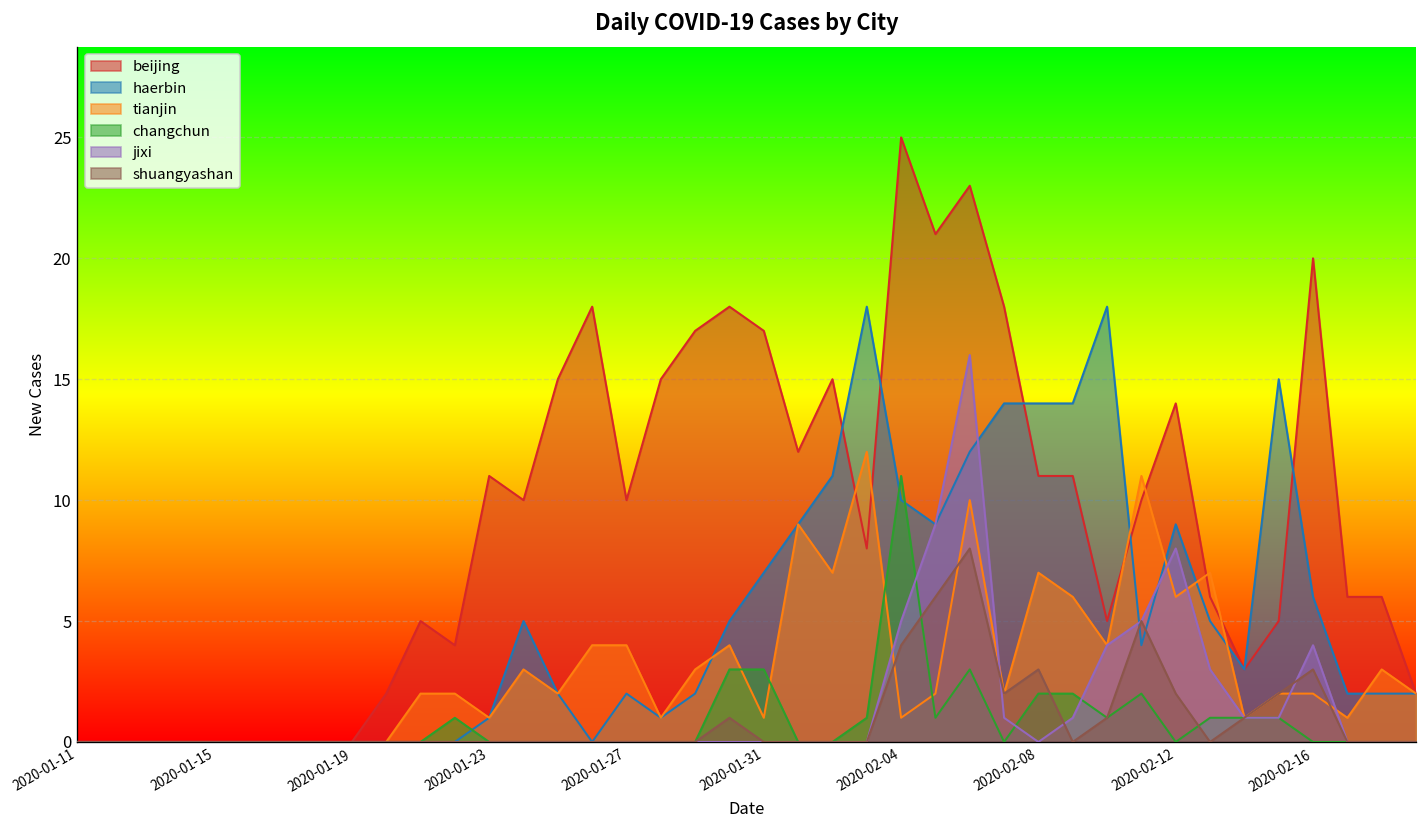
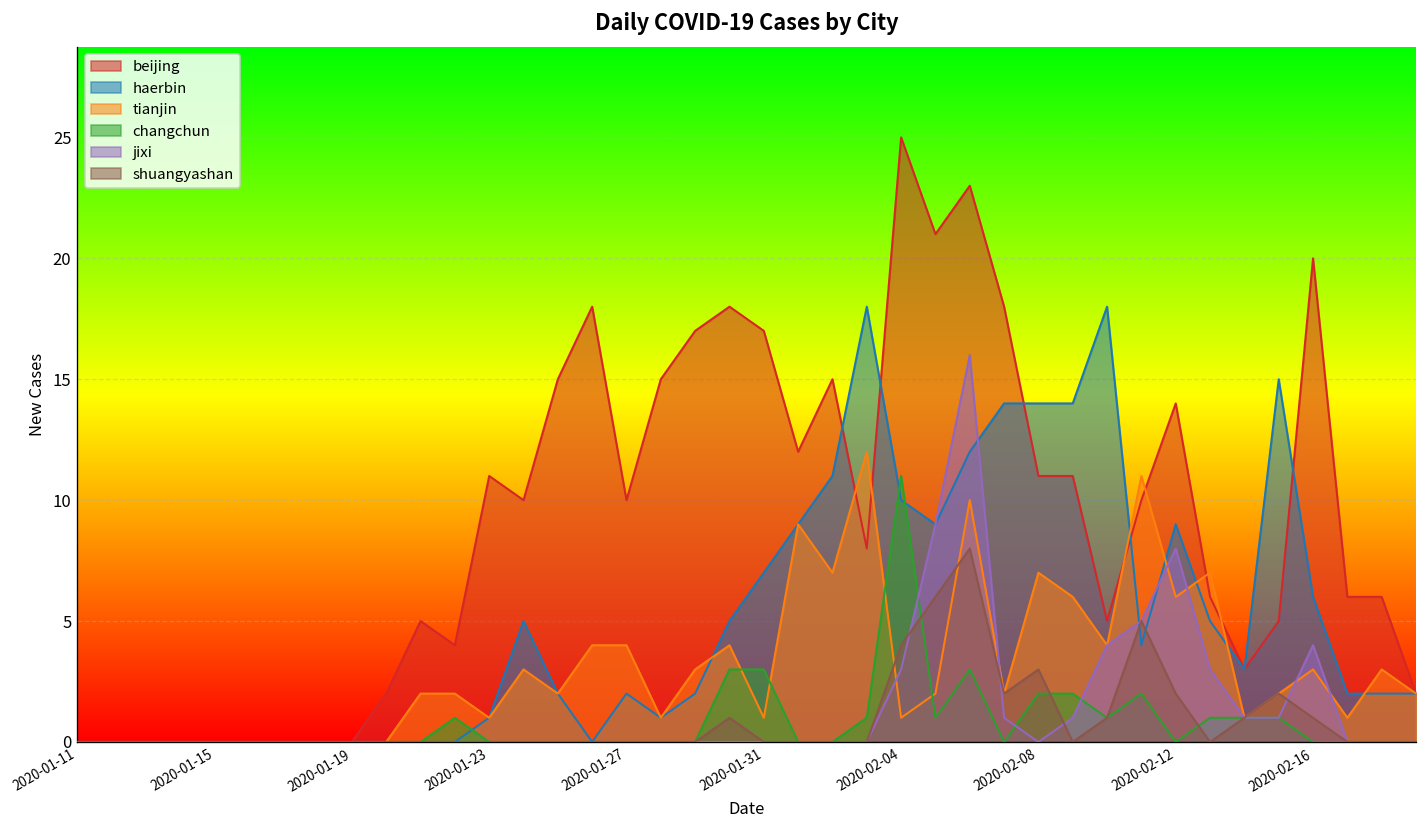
jixi, 2020-02-04: 5 -> 3
tianjin, 2020-02-16: 2 -> 3
shuangyashan, 2020-02-16: 3 -> 1
